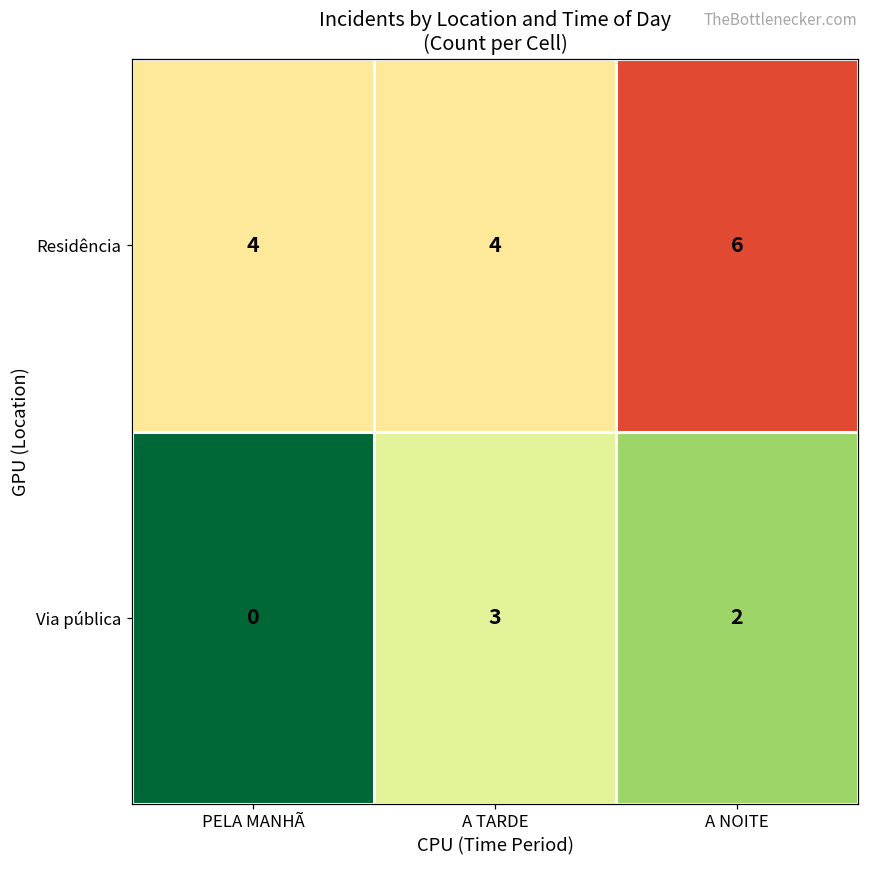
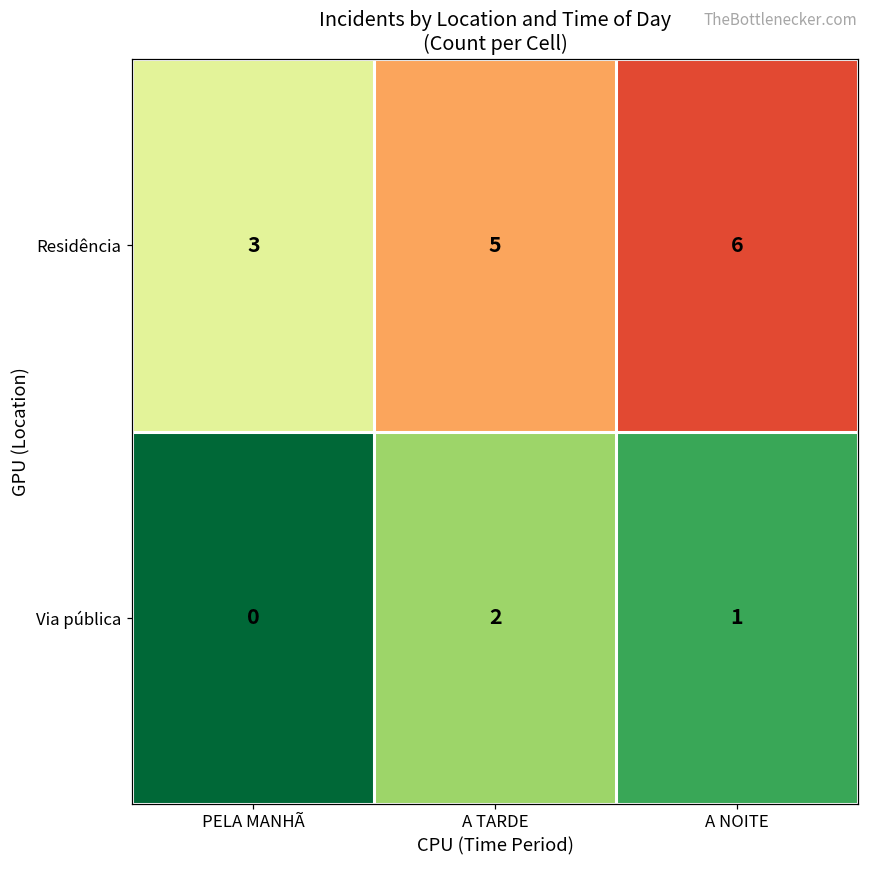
Residência, PELA MANHÃ: 4 -> 3
Residência, A TARDE: 4 -> 5
Via pública, A TARDE: 3 -> 2
Via pública, A NOITE: 2 -> 1
